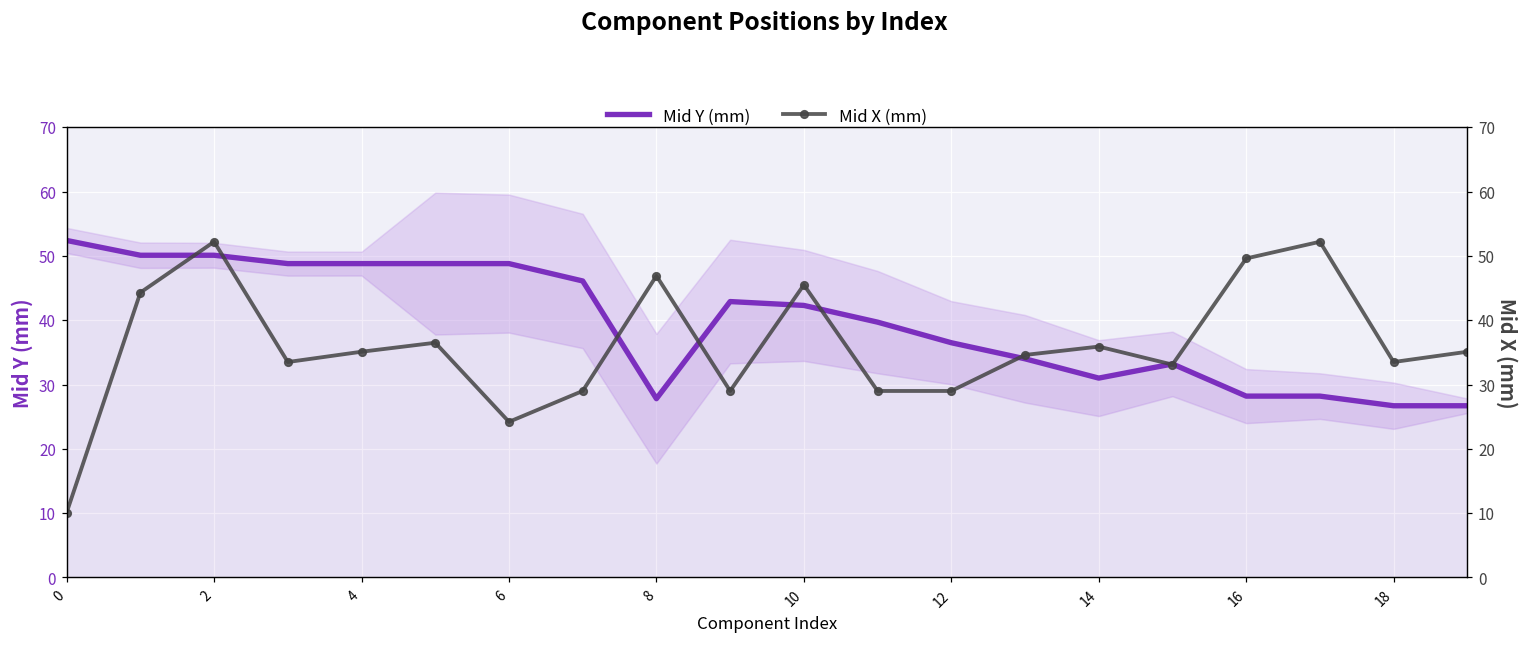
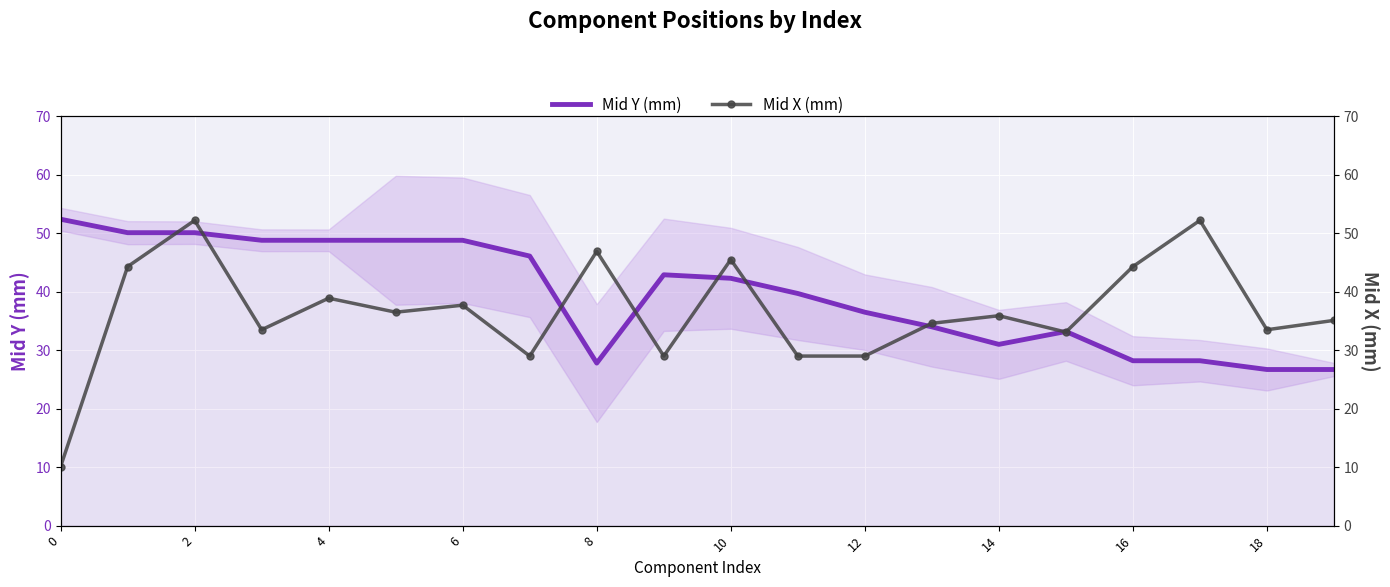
Mid X (mm), 4: 35 -> 39
Mid X (mm), 6: 24 -> 38
Mid X (mm), 16: 50 -> 44
